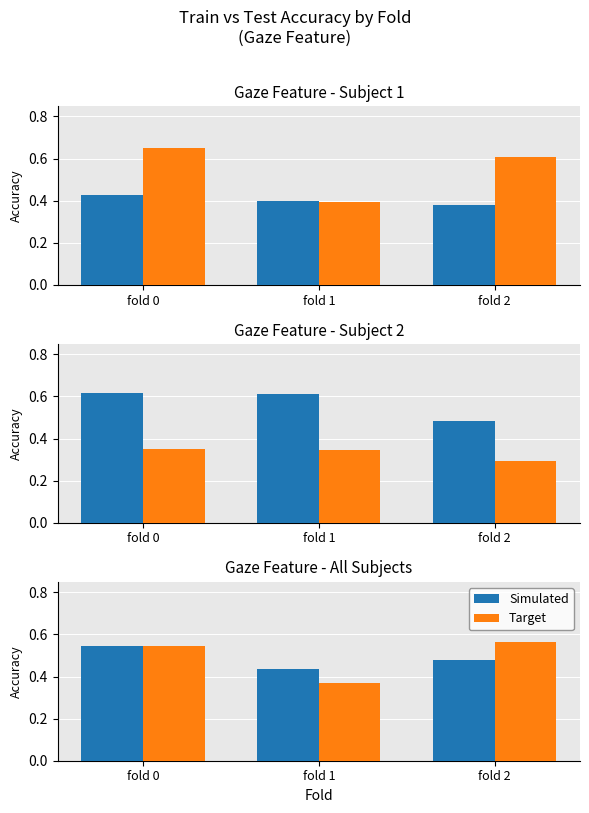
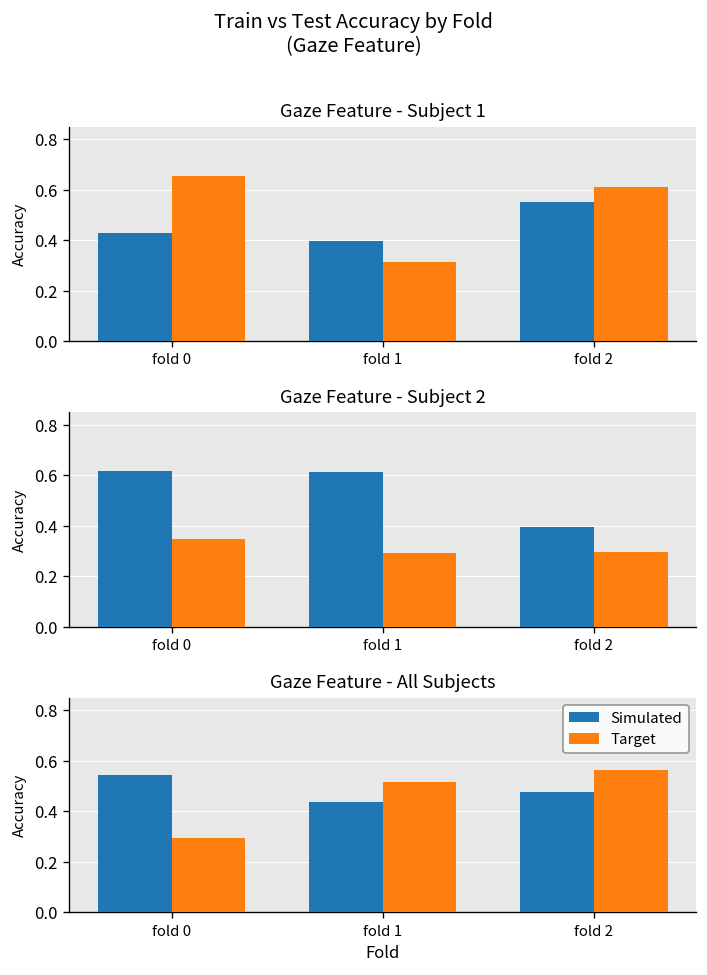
Gaze Feature - Subject 1, Target, fold 1: 0.39 -> 0.32
Gaze Feature - Subject 1, Simulated, fold 2: 0.38 -> 0.55
Gaze Feature - Subject 2, Target, fold 1: 0.35 -> 0.29
Gaze Feature - Subject 2, Simulated, fold 2: 0.48 -> 0.39
Gaze Feature - All Subjects, Target, fold 0: 0.54 -> 0.29
Gaze Feature - All Subjects, Target, fold 1: 0.37 -> 0.51
